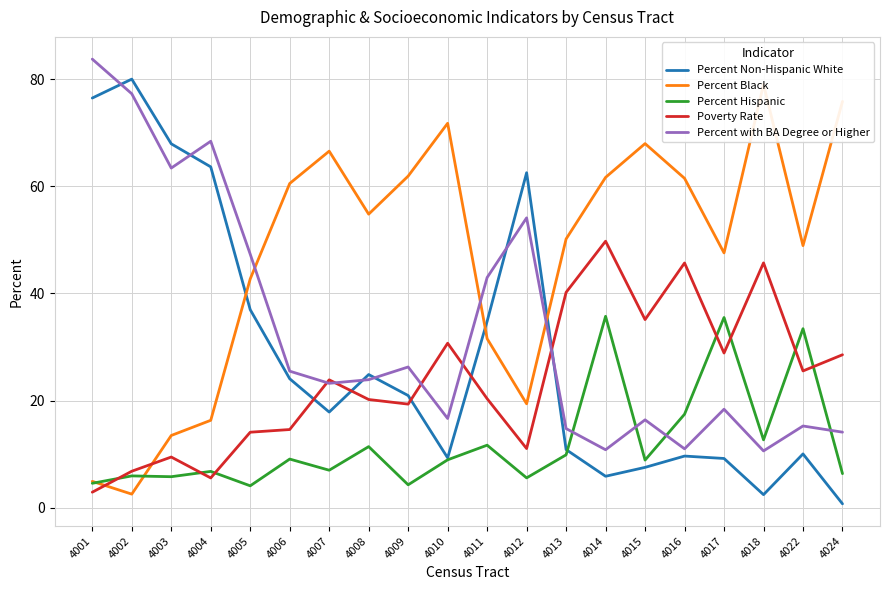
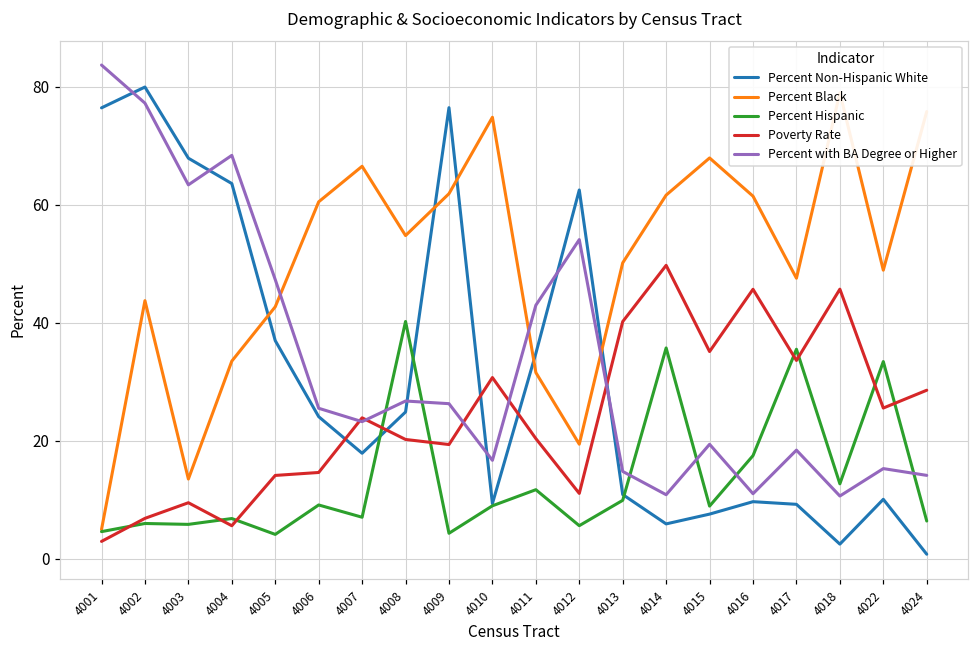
Percent Black, 4002: 3 -> 44
Percent Black, 4004: 16 -> 34
Percent Hispanic, 4008: 11 -> 40
Percent with BA Degree or Higher, 4008: 24 -> 27
Percent Non-Hispanic White, 4009: 21 -> 76
Percent Black, 4010: 72 -> 75
Percent with BA Degree or Higher, 4015: 16 -> 19
Poverty Rate, 4017: 29 -> 34
